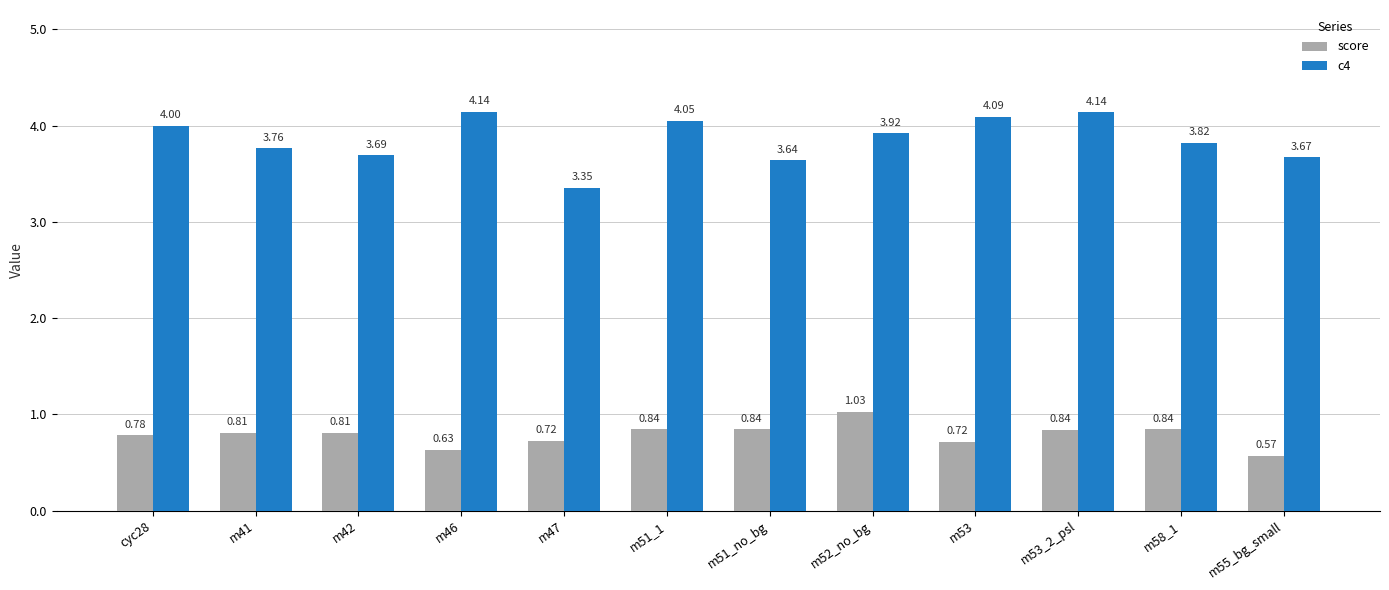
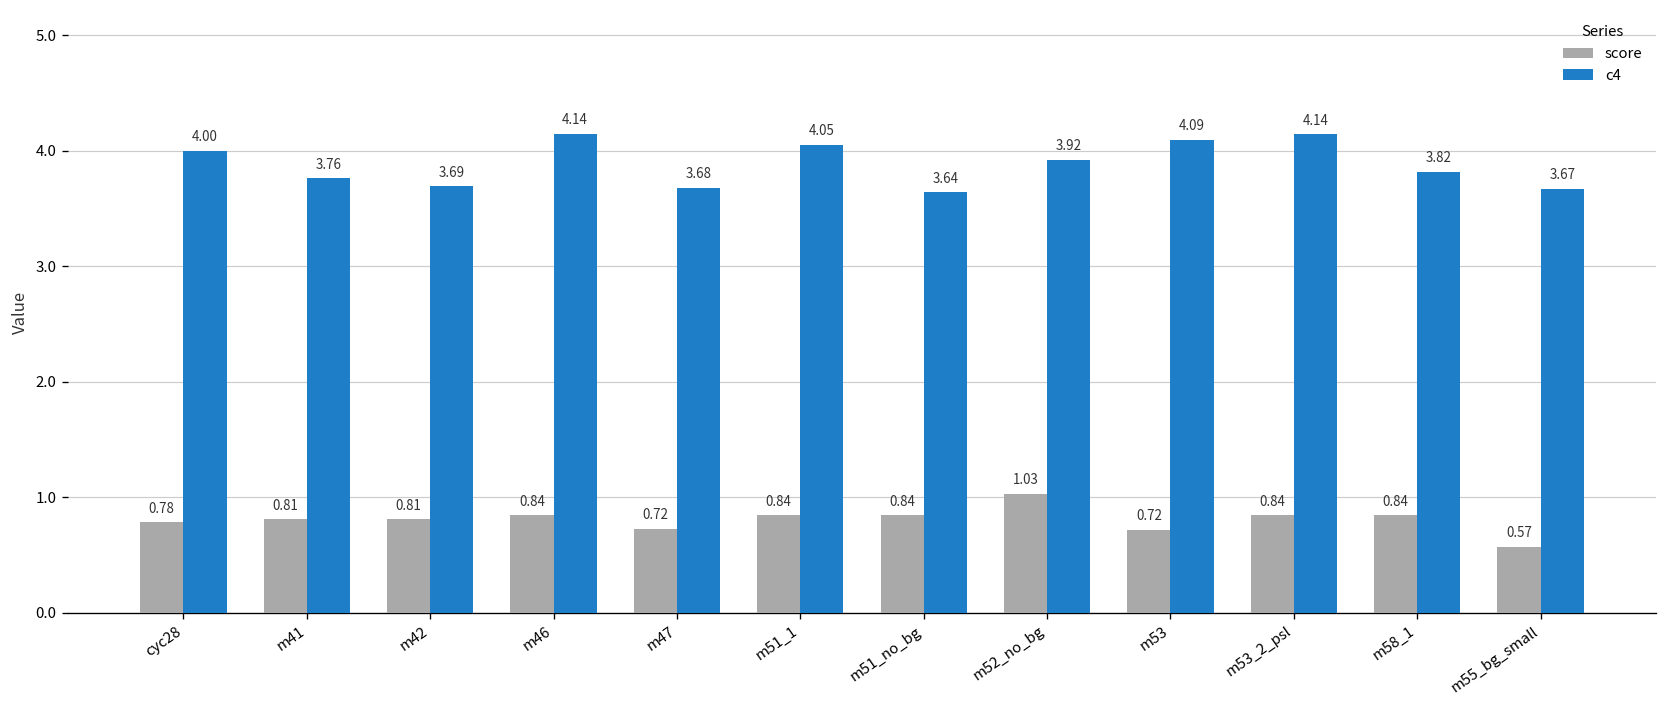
score, m46: 0.63 -> 0.84
c4, m47: 3.35 -> 3.68
